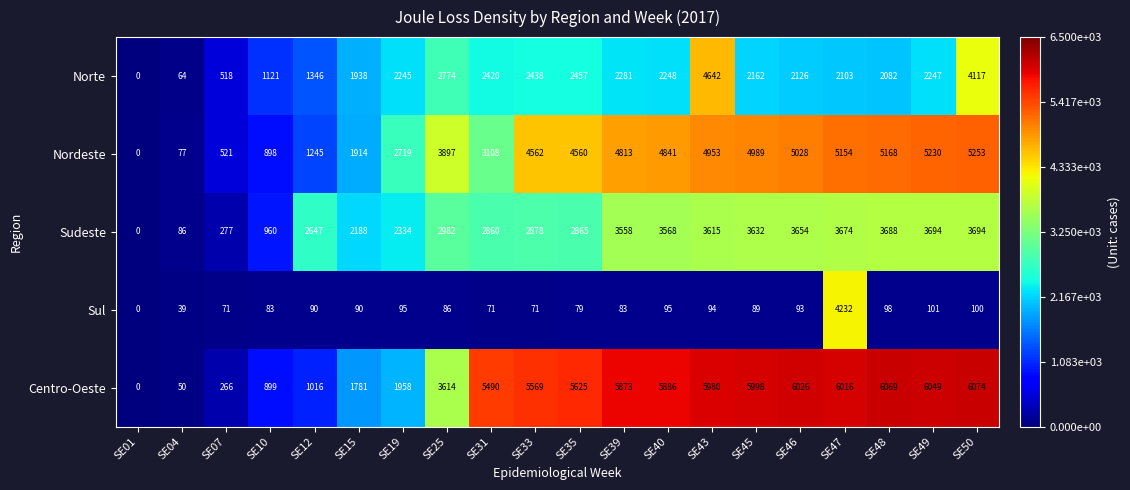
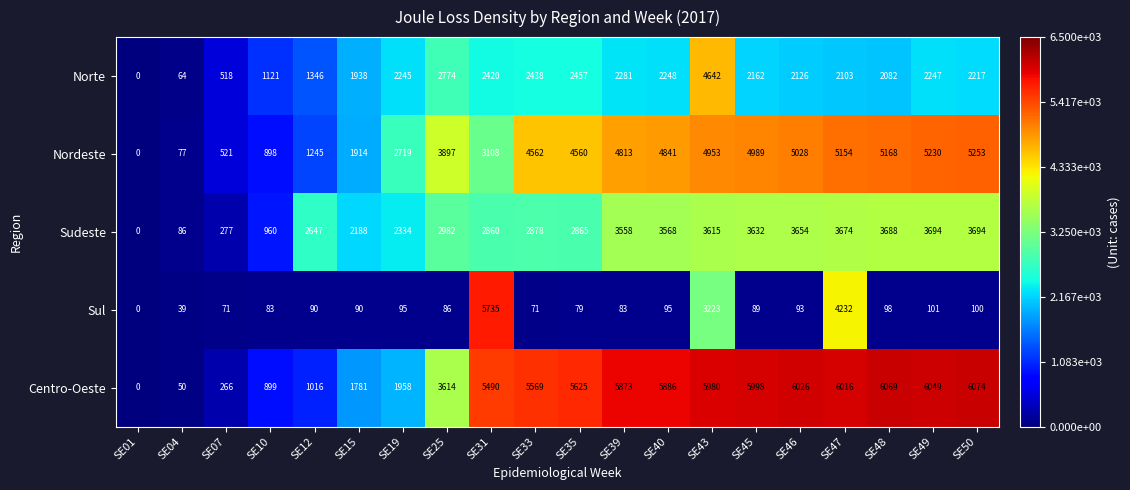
Norte, SE50: 4117 -> 2217
Sul, SE31: 71 -> 5735
Sul, SE43: 94 -> 3223
